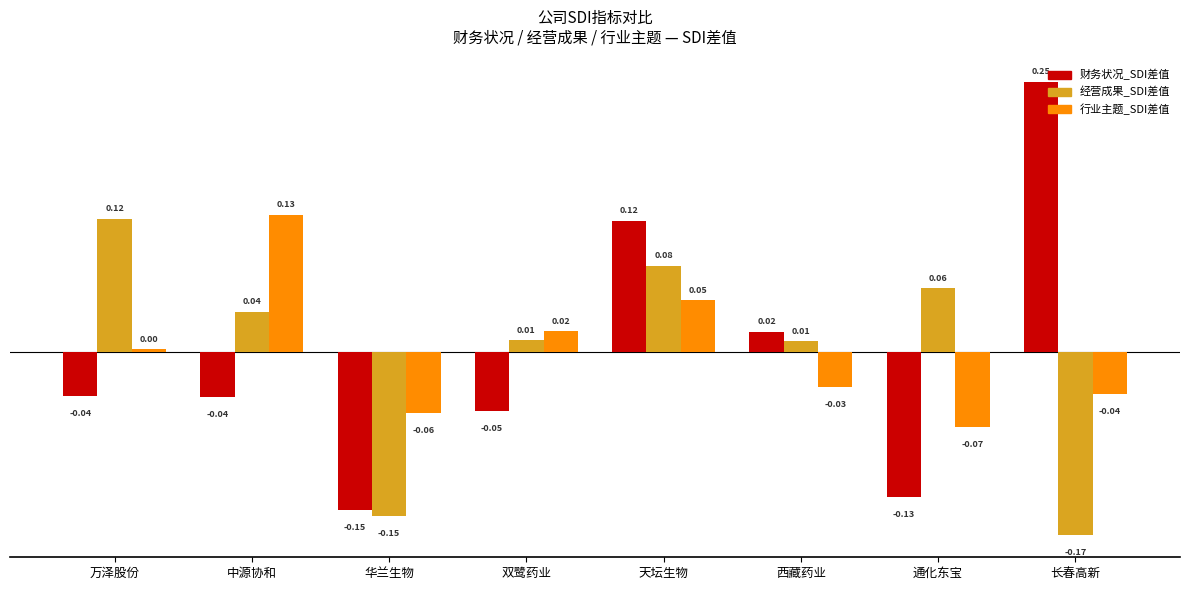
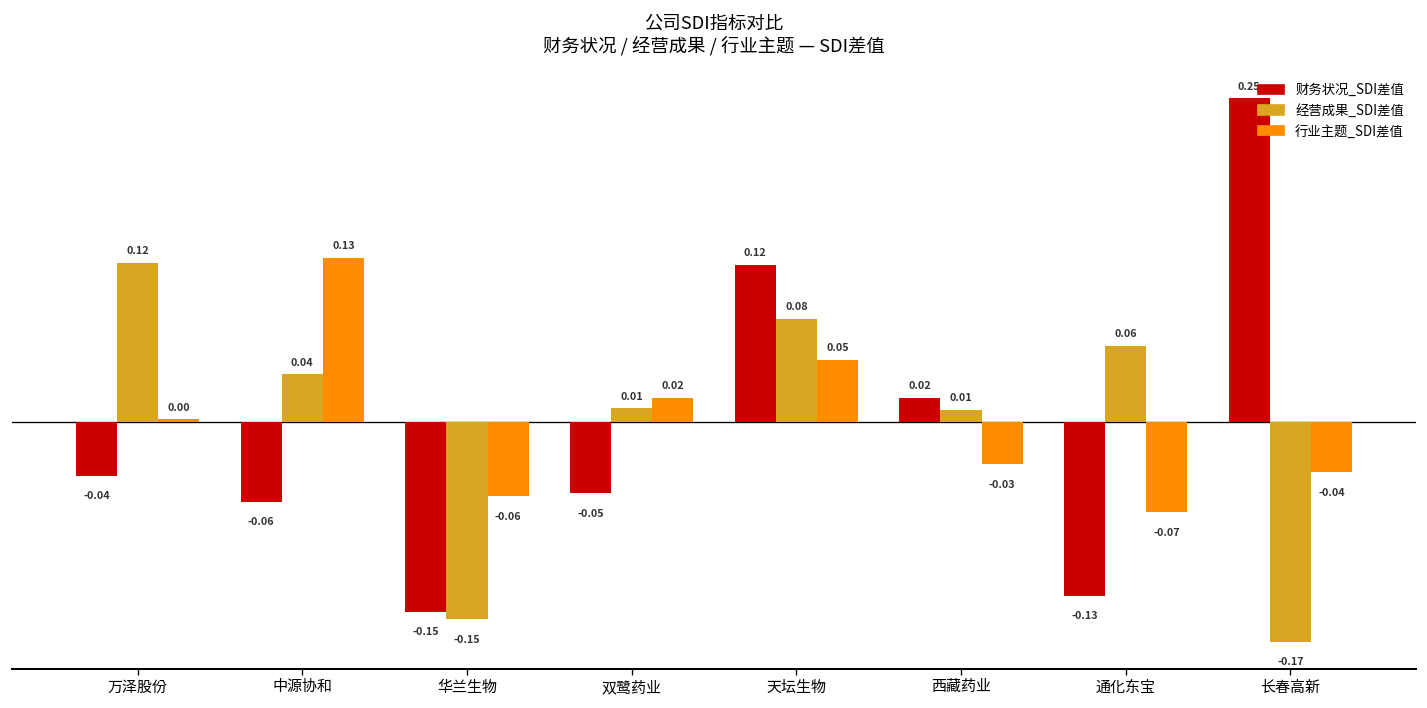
财务状况_SDI差值, 中源协和: -0.04 -> -0.06
